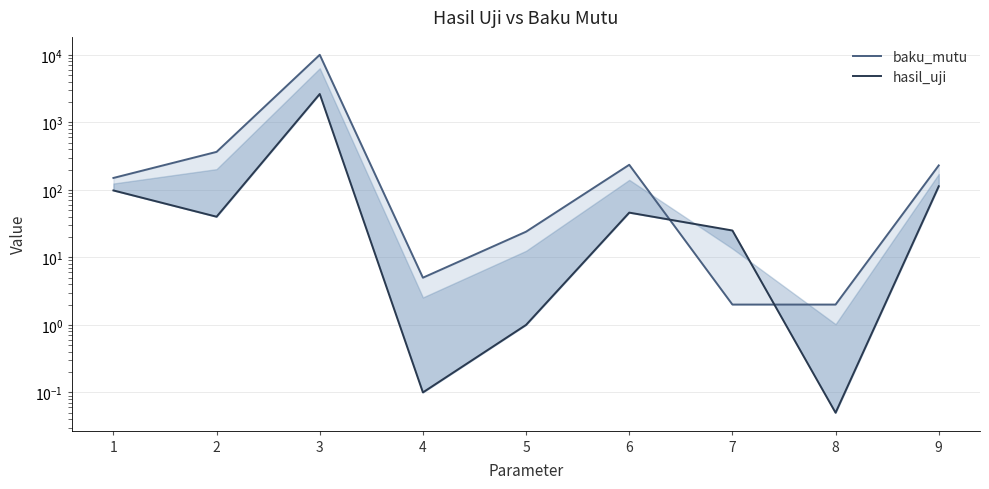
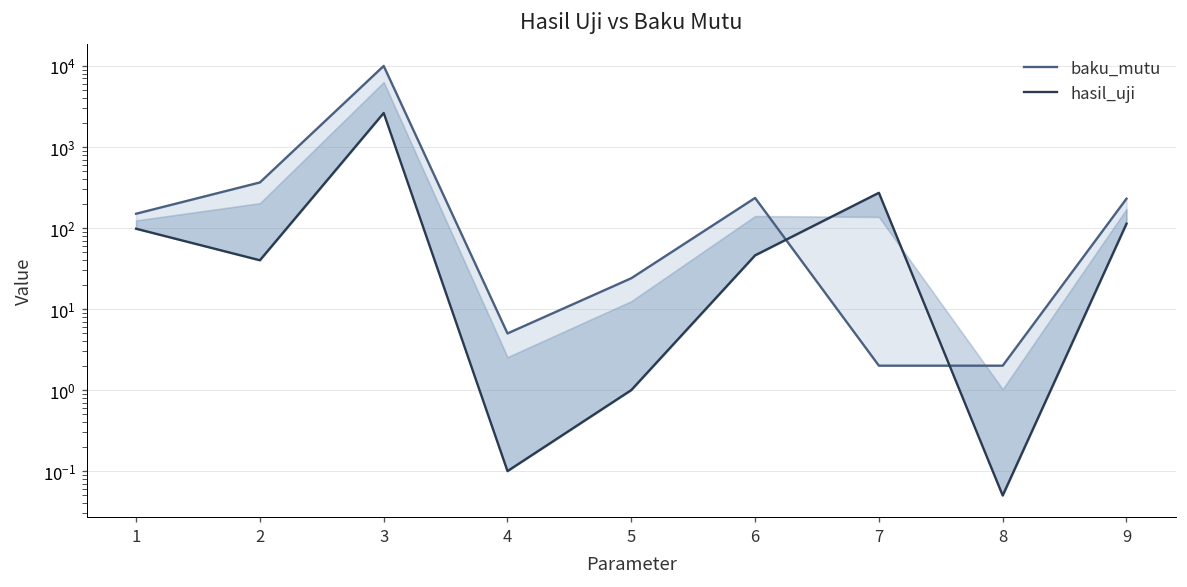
hasil_uji, 7: 25 -> 270
